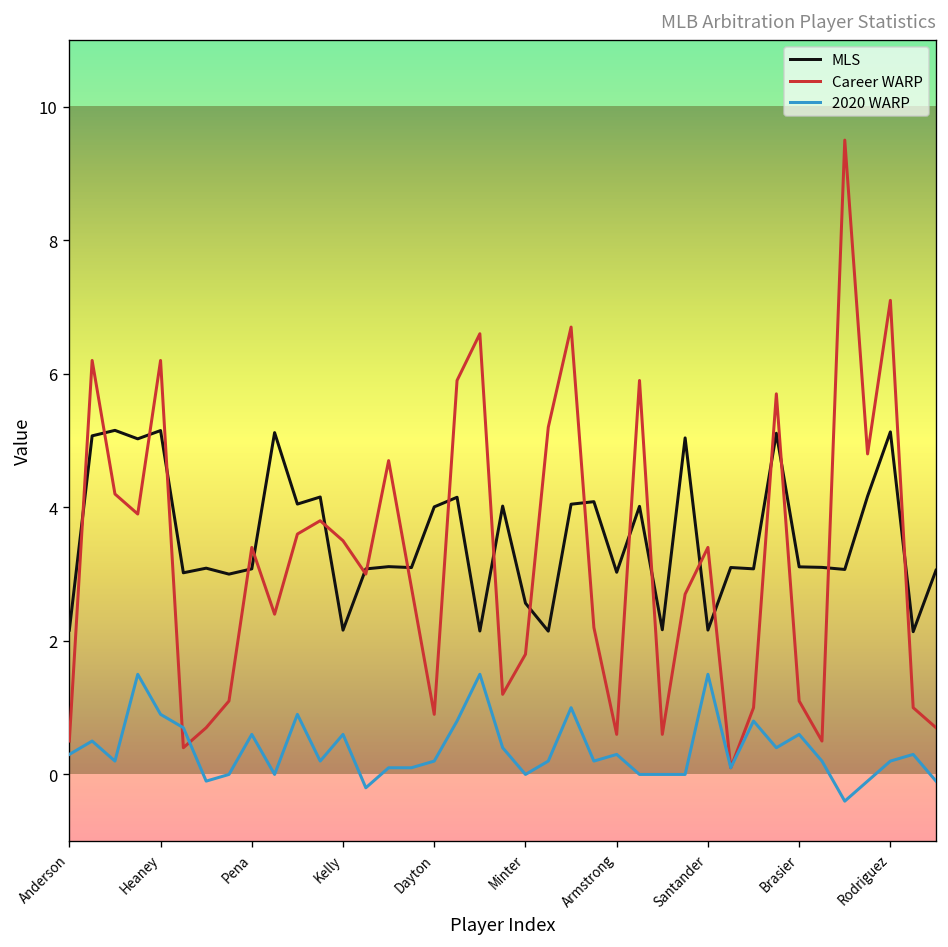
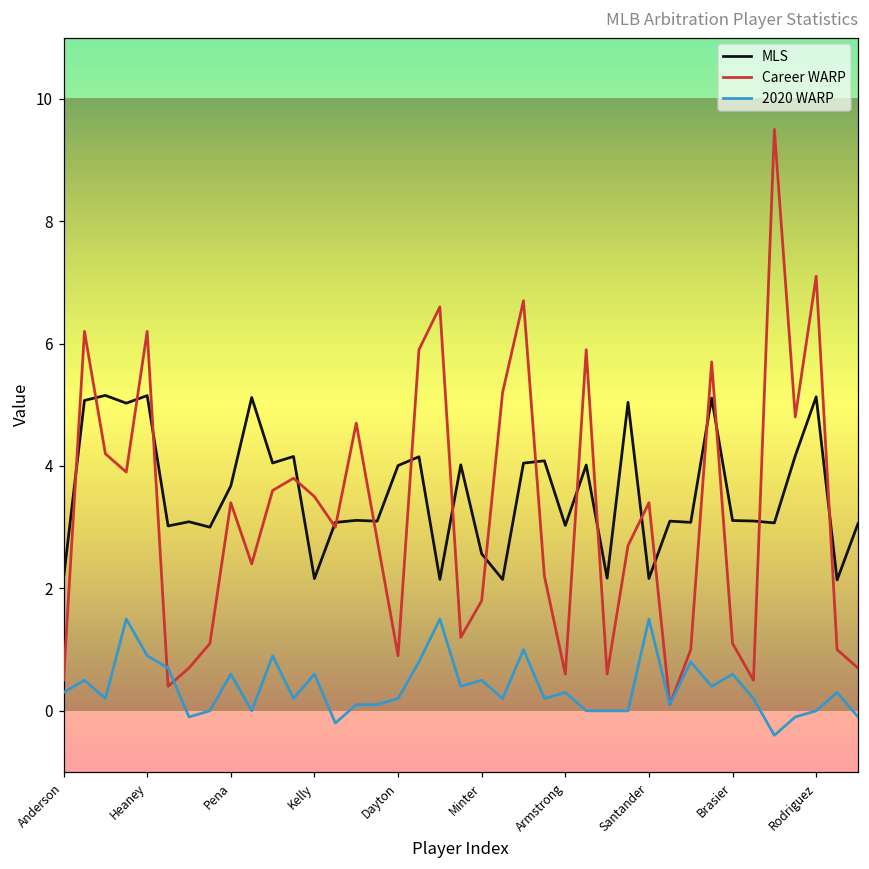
MLS, Pena: 3.1 -> 3.7
2020 WARP, Minter: 0.0 -> 0.5
2020 WARP, Rodriguez: 0.2 -> 0.0
